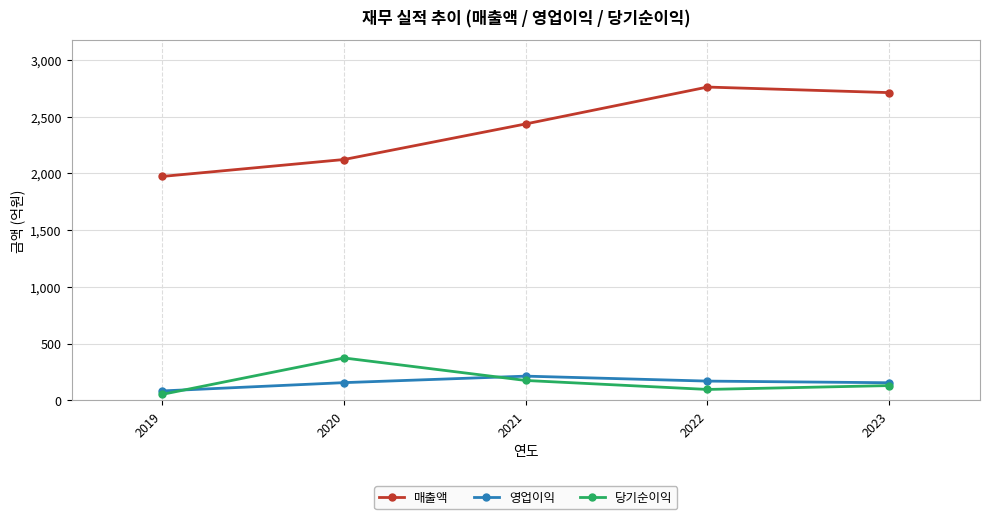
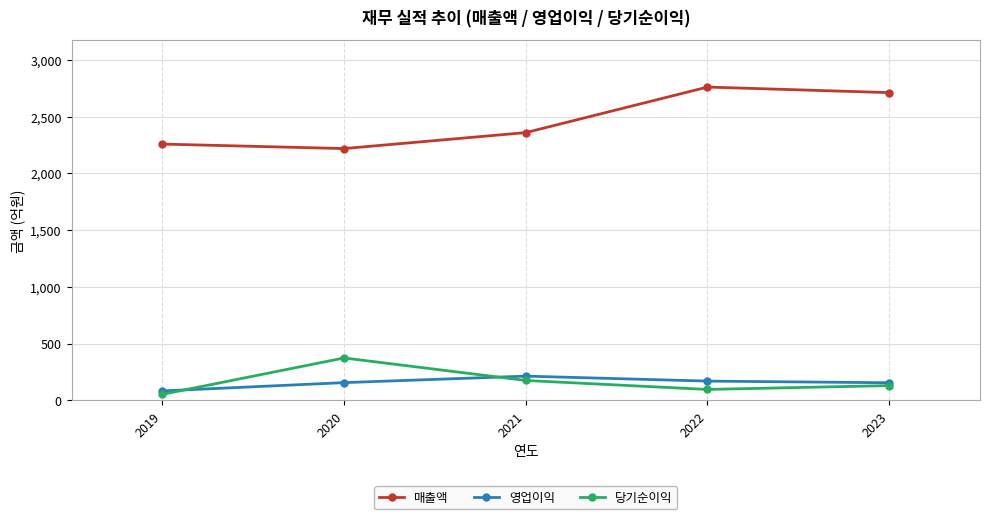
매출액, 2019: 1,970 -> 2,260
매출액, 2020: 2,120 -> 2,220
매출액, 2021: 2,440 -> 2,360
